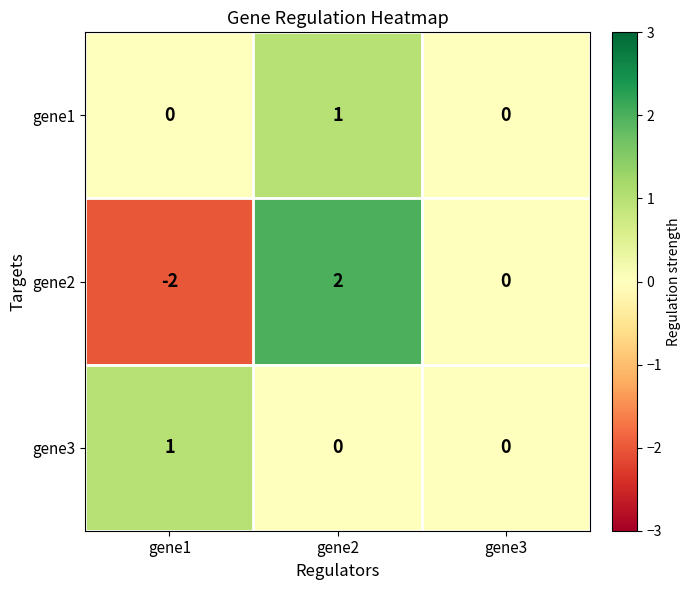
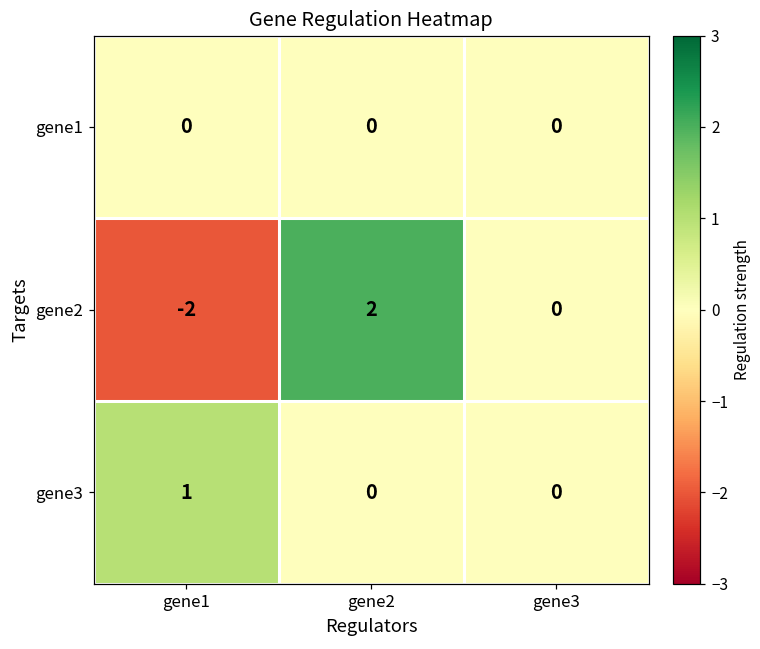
gene1, gene2: 1 -> 0
